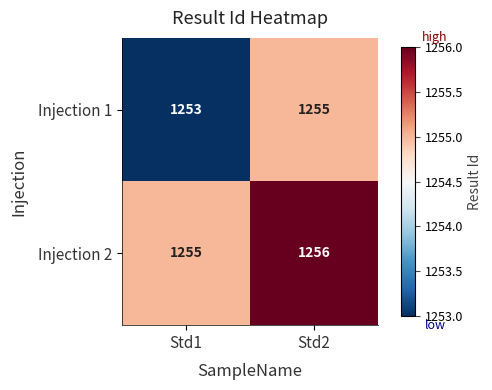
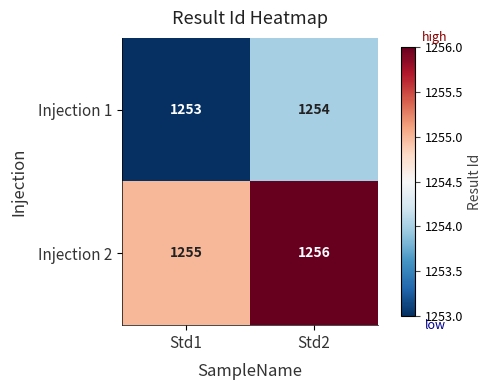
Injection 1, Std2: 1255 -> 1254
